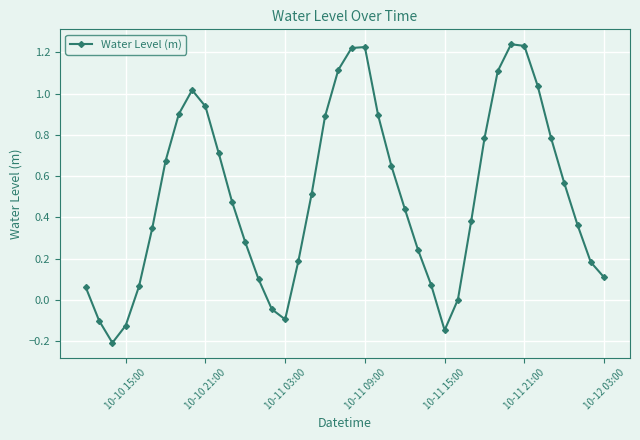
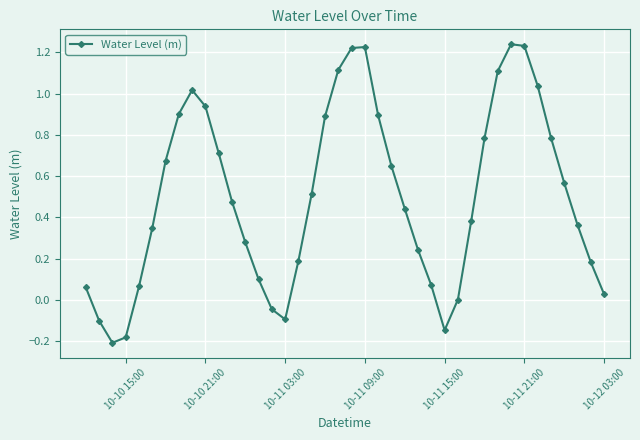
10-10 15:00: -0.12 -> -0.18
10-12 03:00: 0.11 -> 0.03
